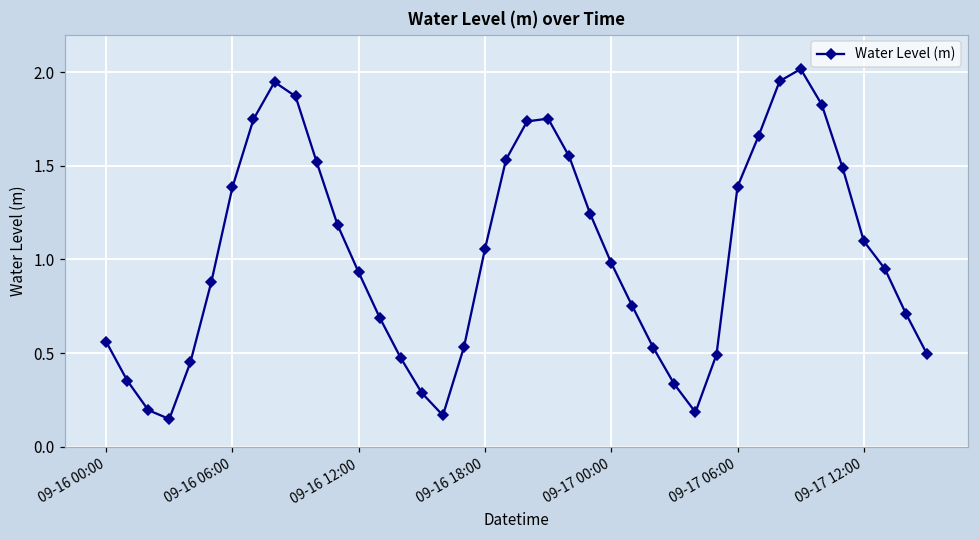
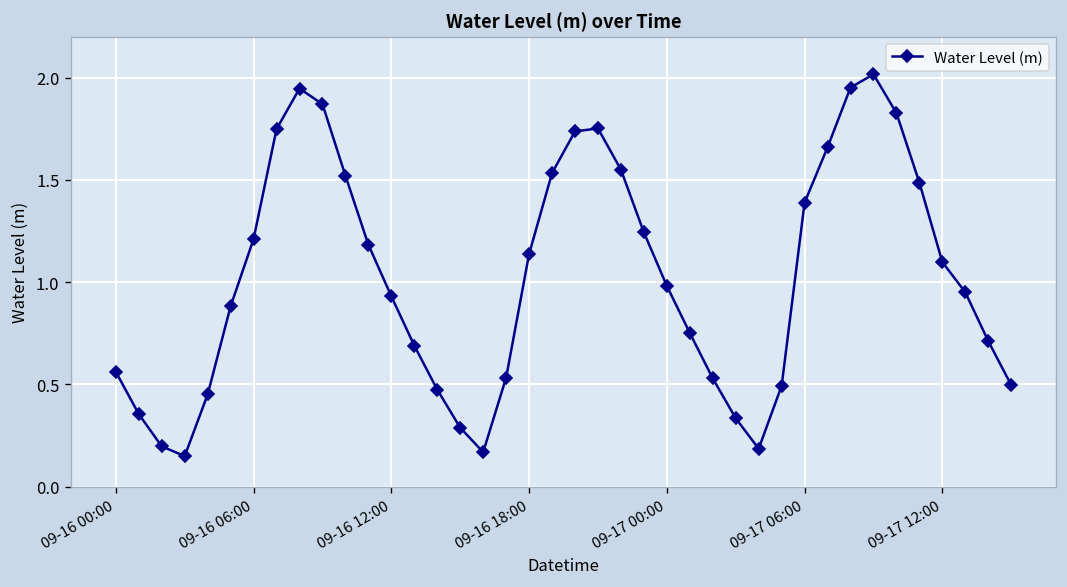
09-16 06:00: 1.39 -> 1.21
09-16 18:00: 1.06 -> 1.14
